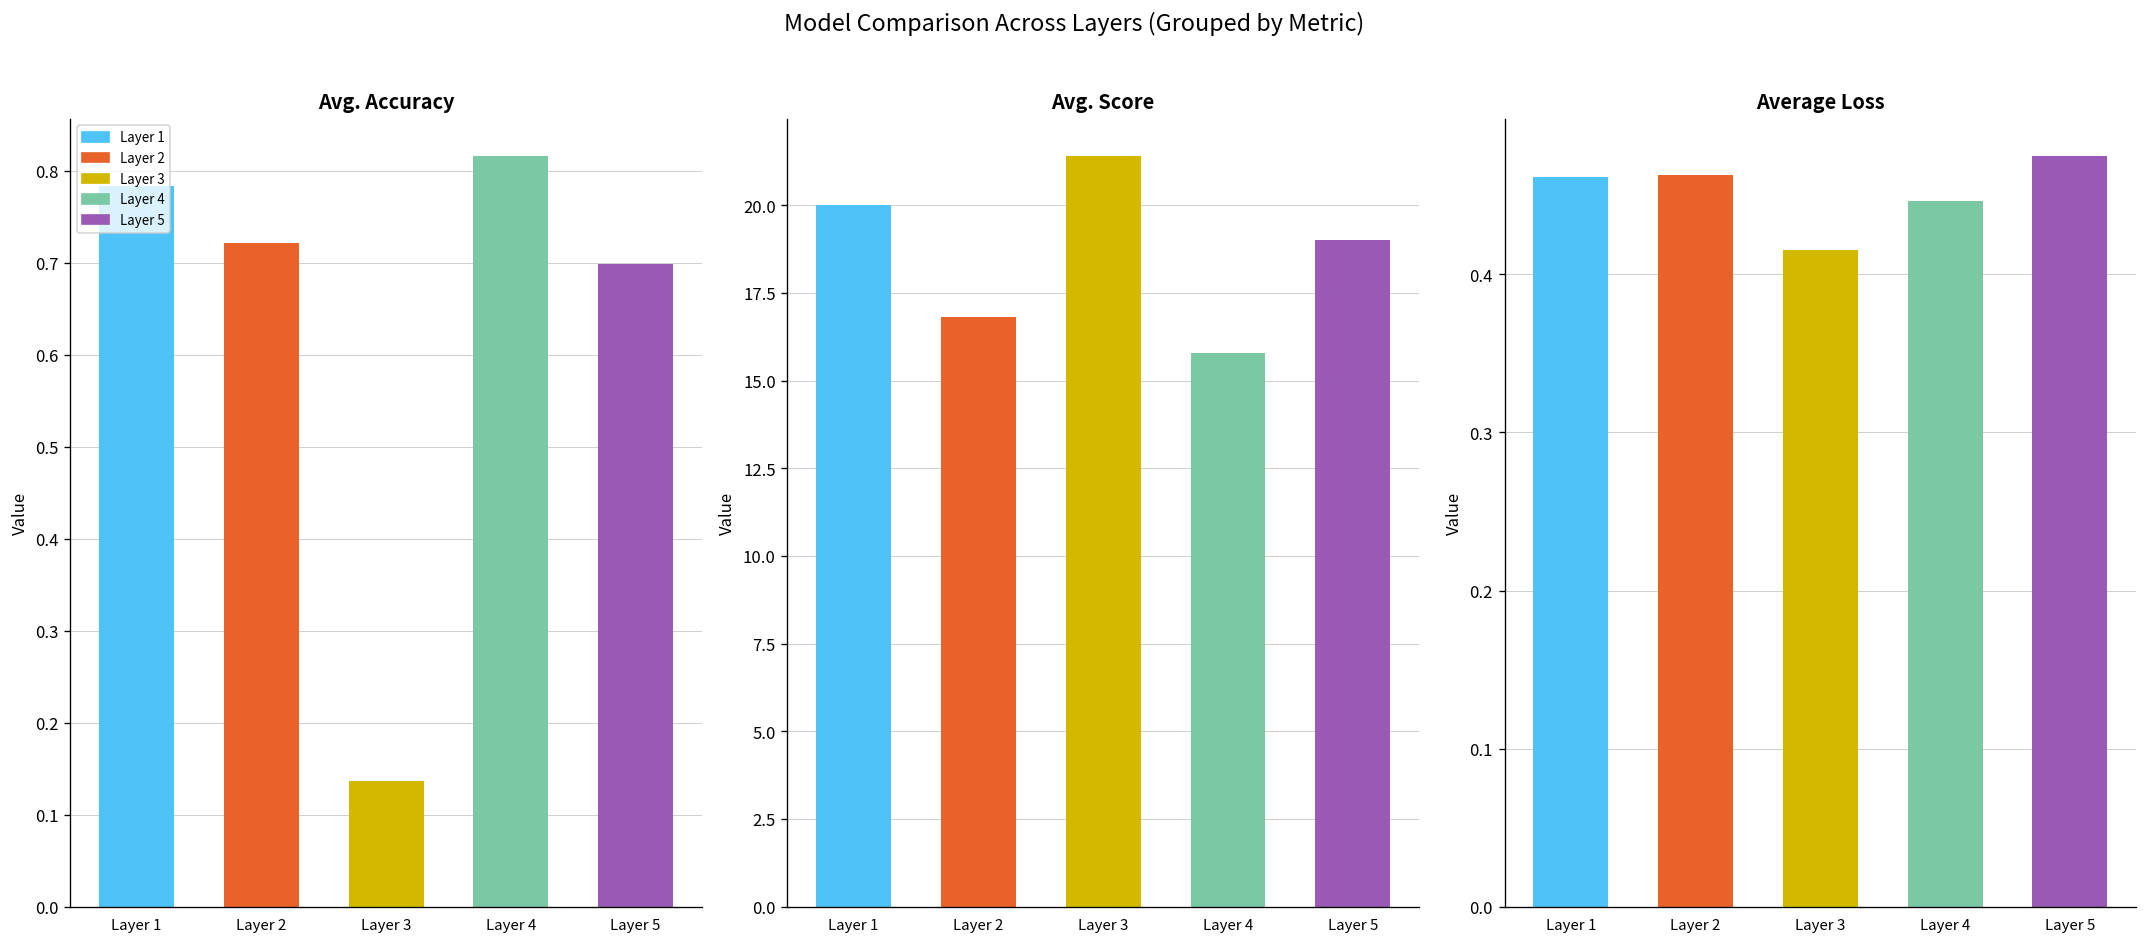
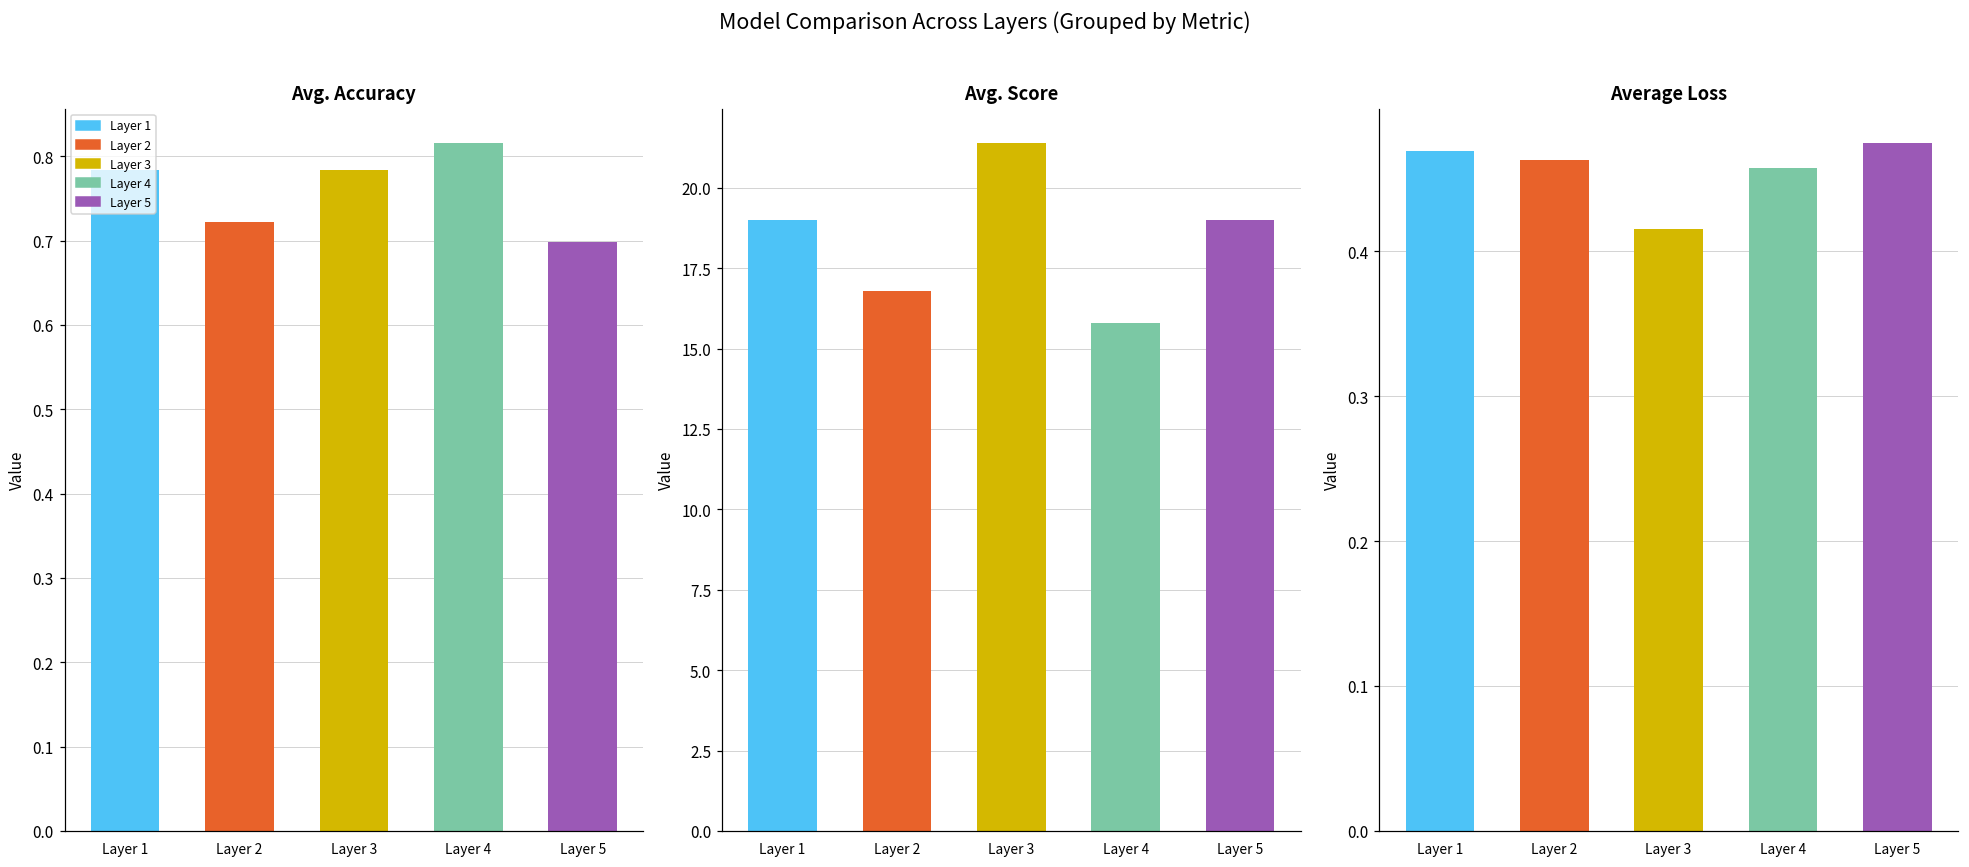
Avg. Accuracy, Layer 3: 0.14 -> 0.78
Avg. Score, Layer 1: 20 -> 19
Average Loss, Layer 1: 0.462 -> 0.469
Average Loss, Layer 4: 0.446 -> 0.458
